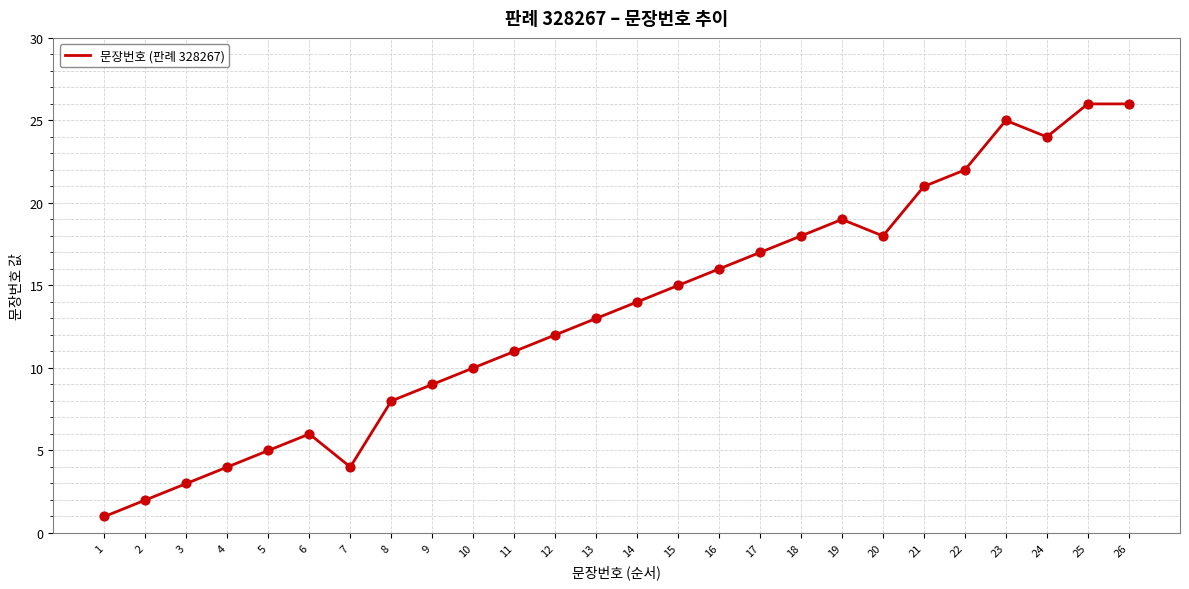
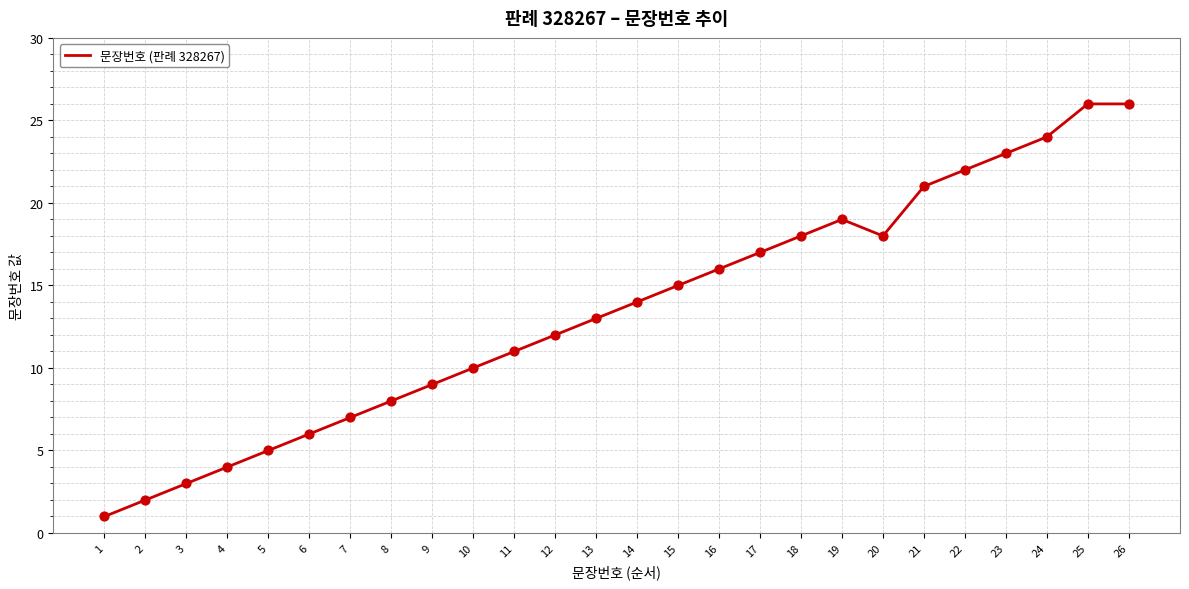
7: 4 -> 7
23: 25 -> 23
